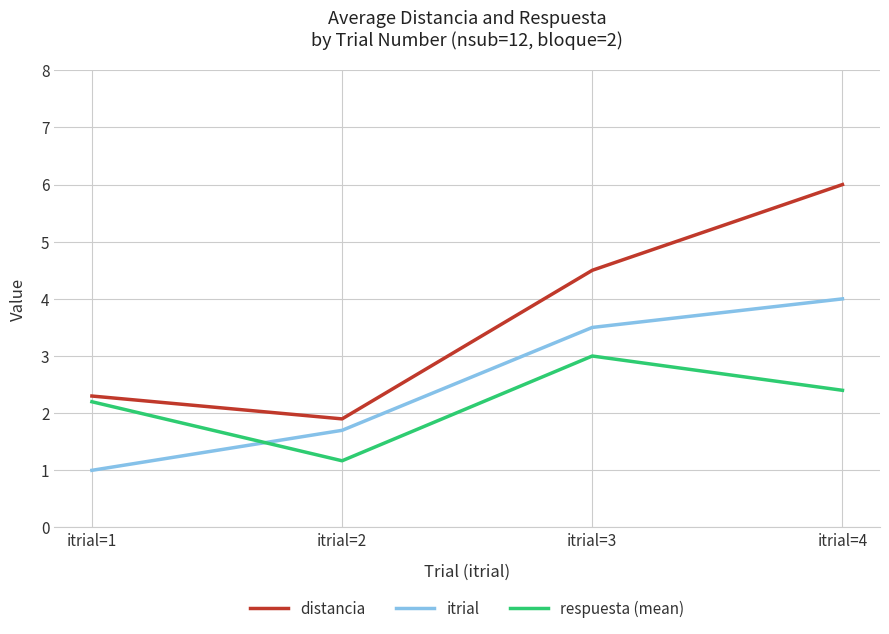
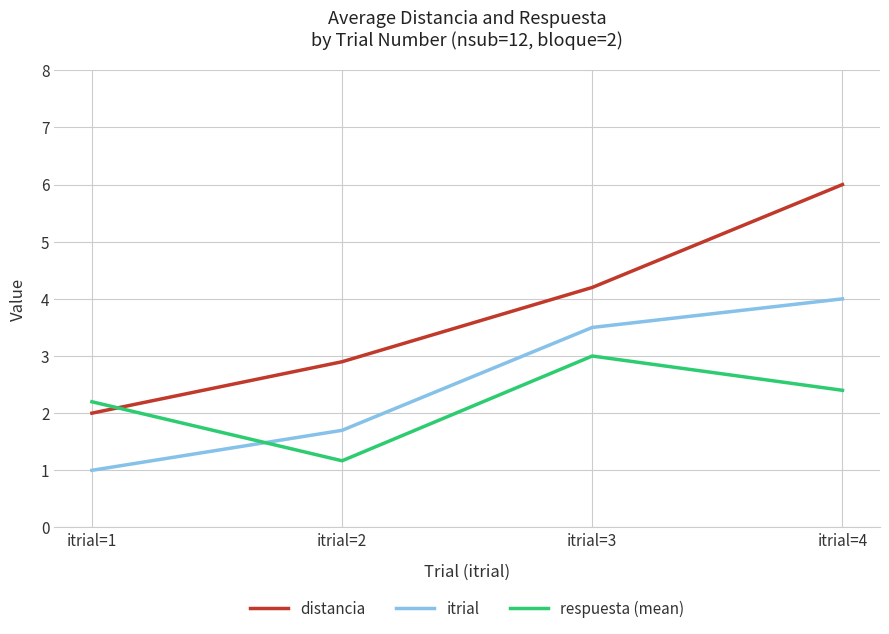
distancia, itrial=1: 2.3 -> 2.0
distancia, itrial=2: 1.9 -> 2.9
distancia, itrial=3: 4.5 -> 4.2
